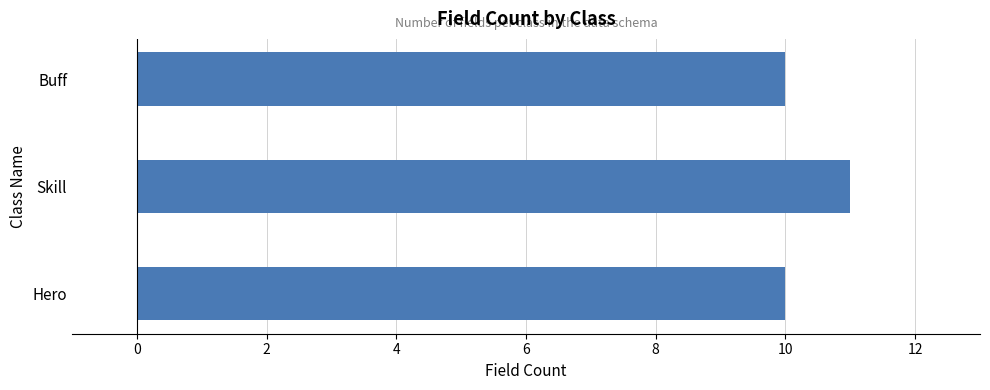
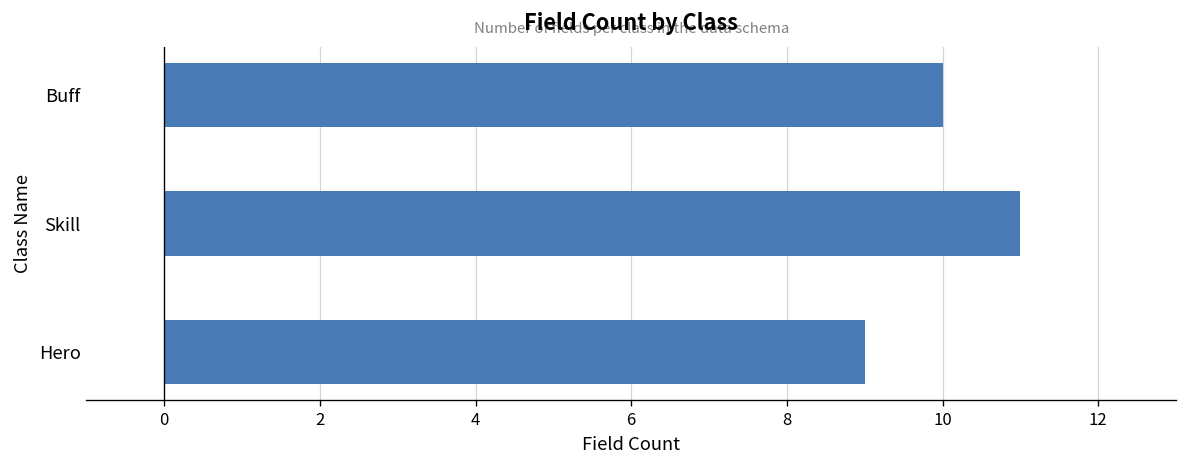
Hero: 10 -> 9
